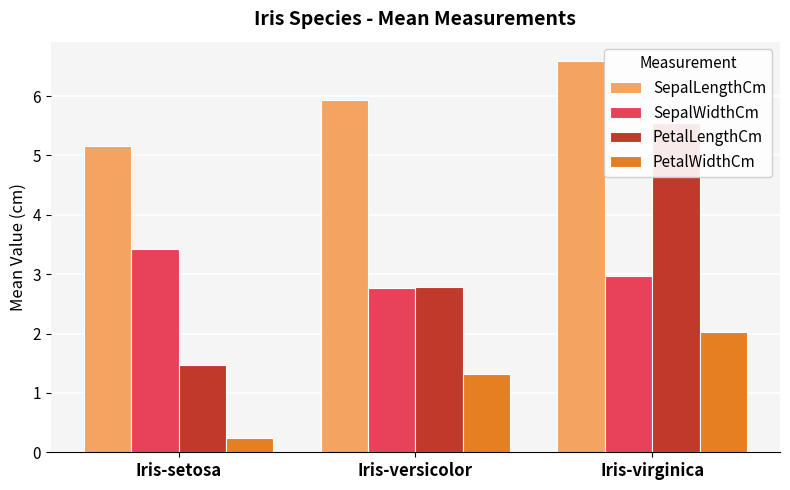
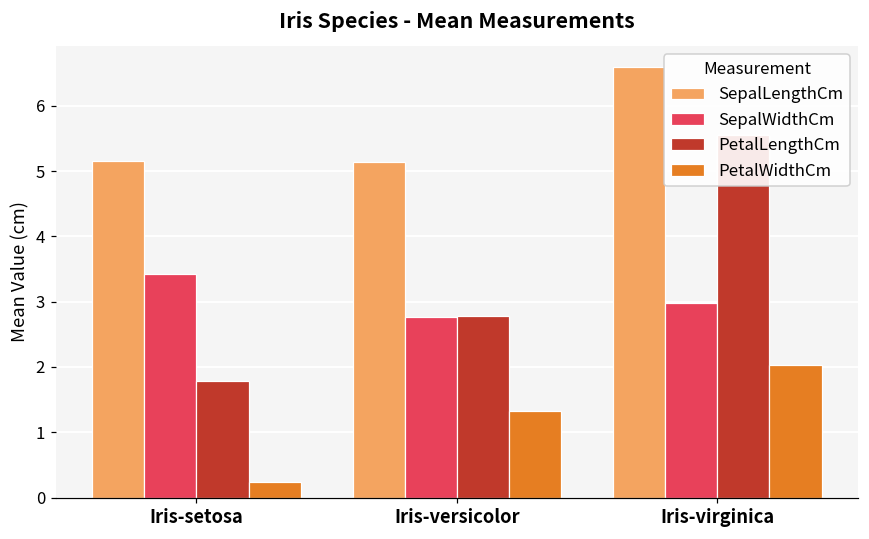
PetalLengthCm, Iris-setosa: 1.5 -> 1.8
SepalLengthCm, Iris-versicolor: 5.9 -> 5.1
